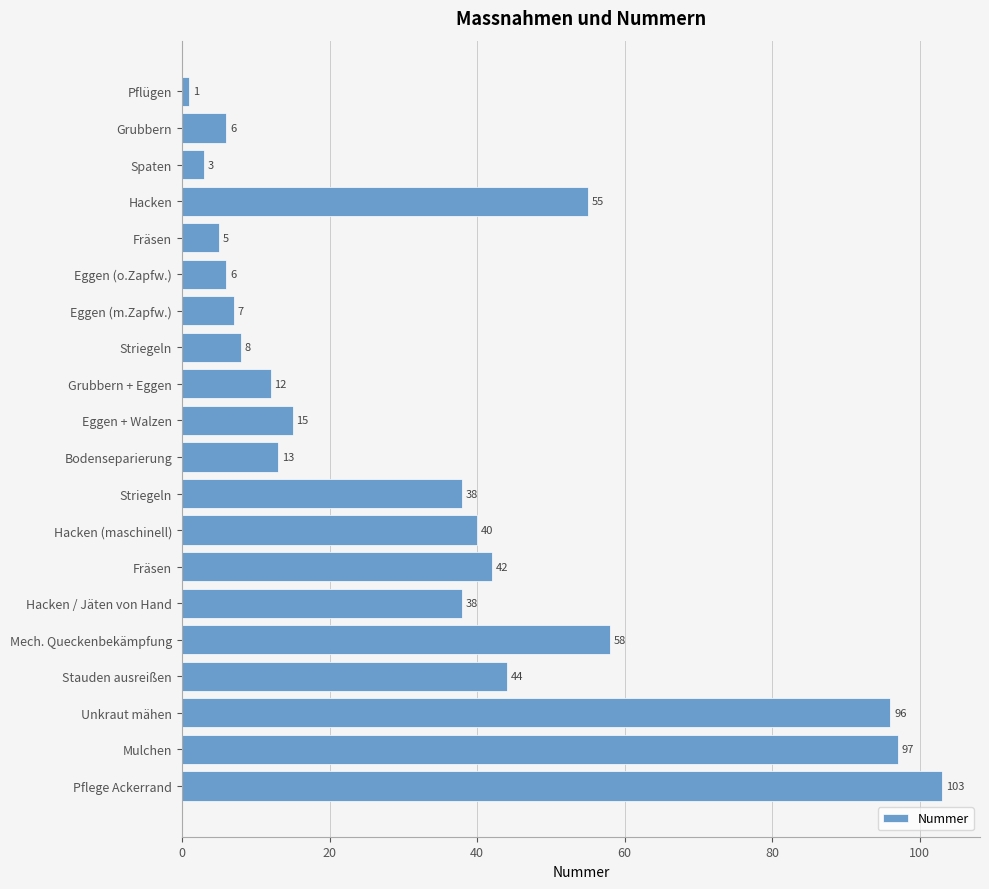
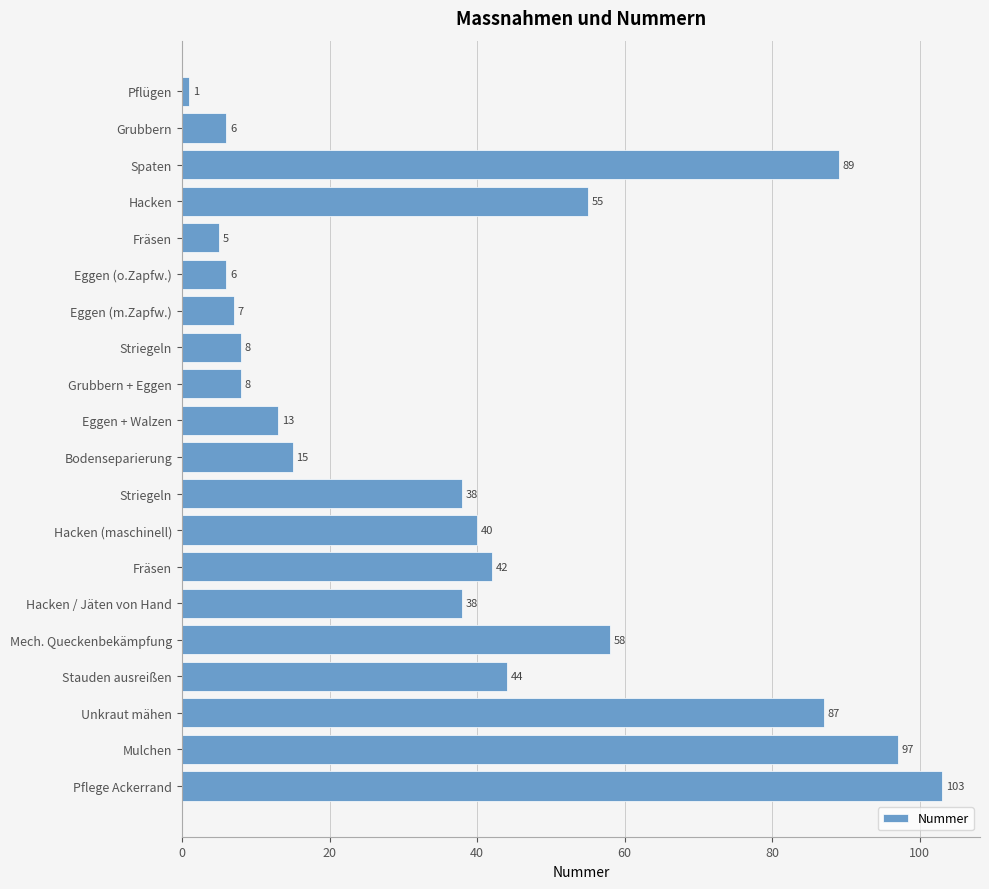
Spaten: 3 -> 89
Grubbern + Eggen: 12 -> 8
Eggen + Walzen: 15 -> 13
Bodenseparierung: 13 -> 15
Unkraut mähen: 96 -> 87
